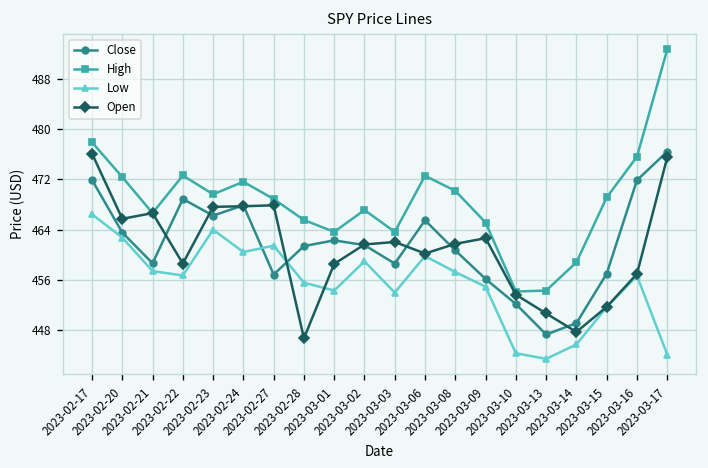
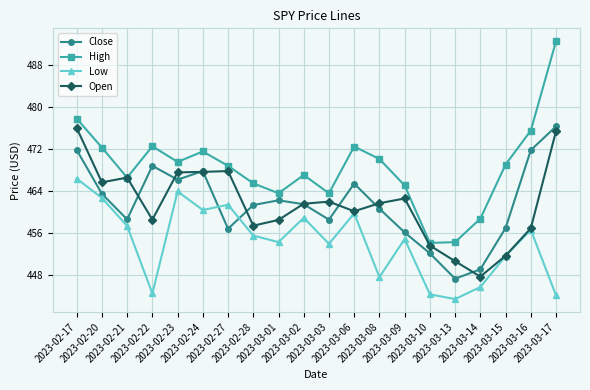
Low, 2023-02-22: 457 -> 444
Open, 2023-02-28: 447 -> 457
Low, 2023-03-08: 457 -> 448
